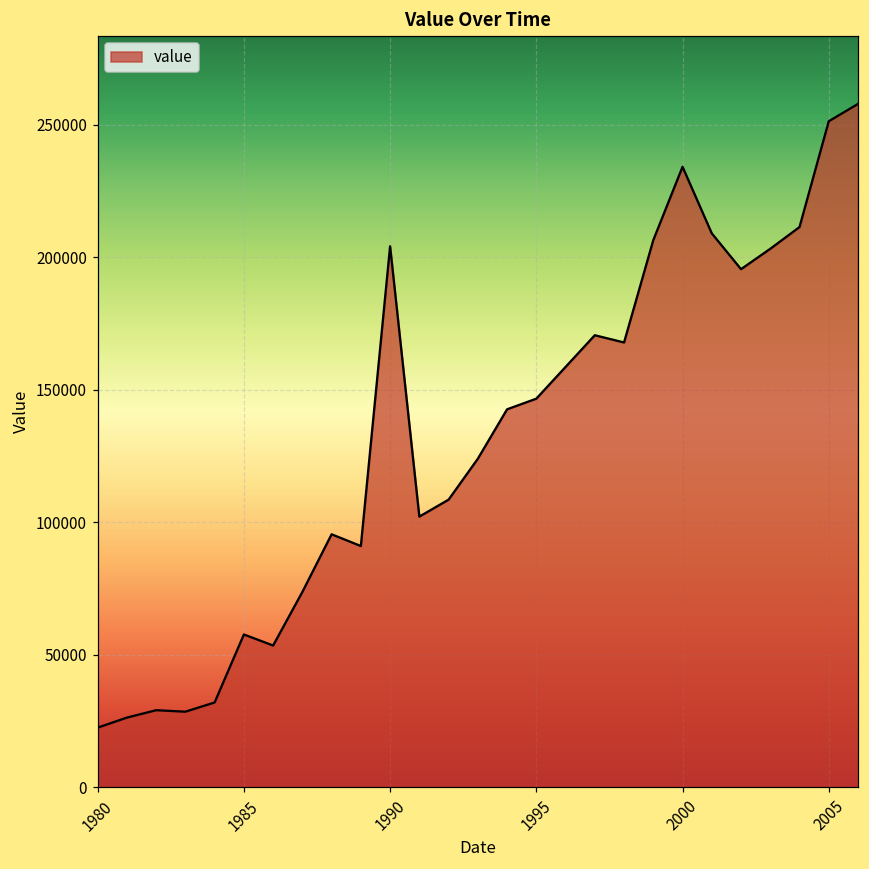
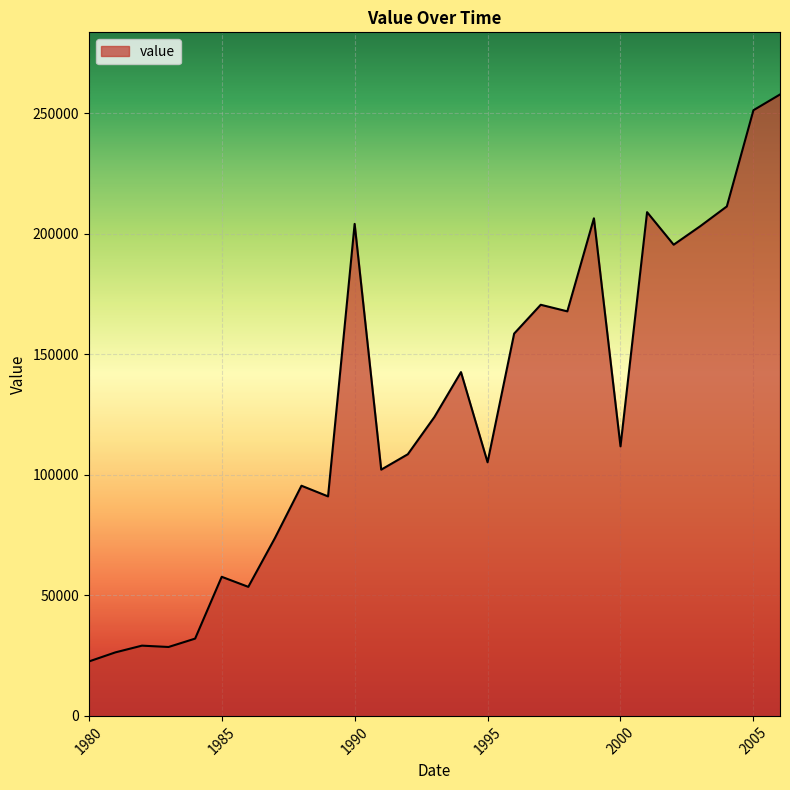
1995: 147000 -> 105000
2000: 234000 -> 112000
